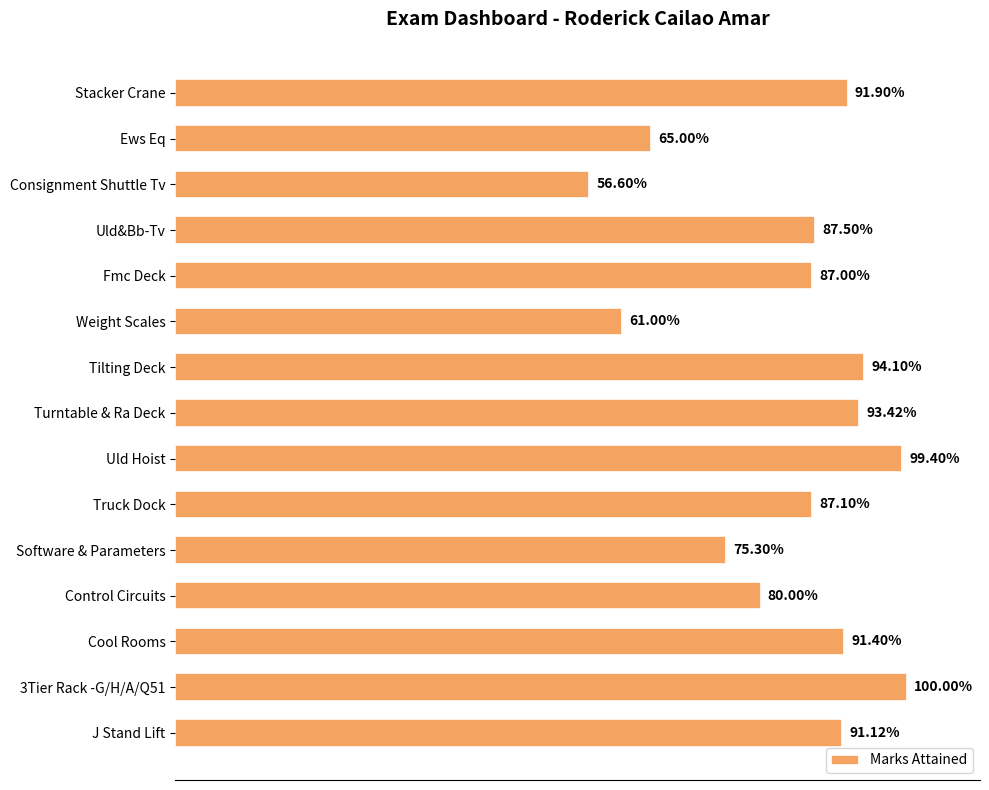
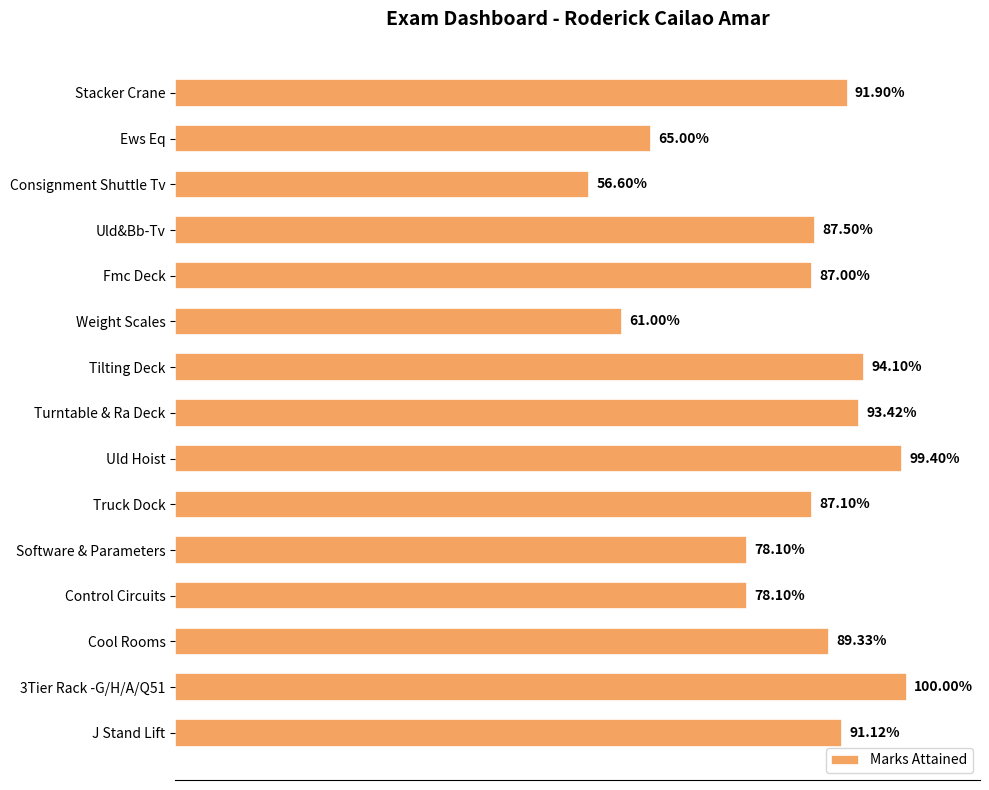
Software & Parameters: 75.30% -> 78.10%
Control Circuits: 80.00% -> 78.10%
Cool Rooms: 91.40% -> 89.33%
